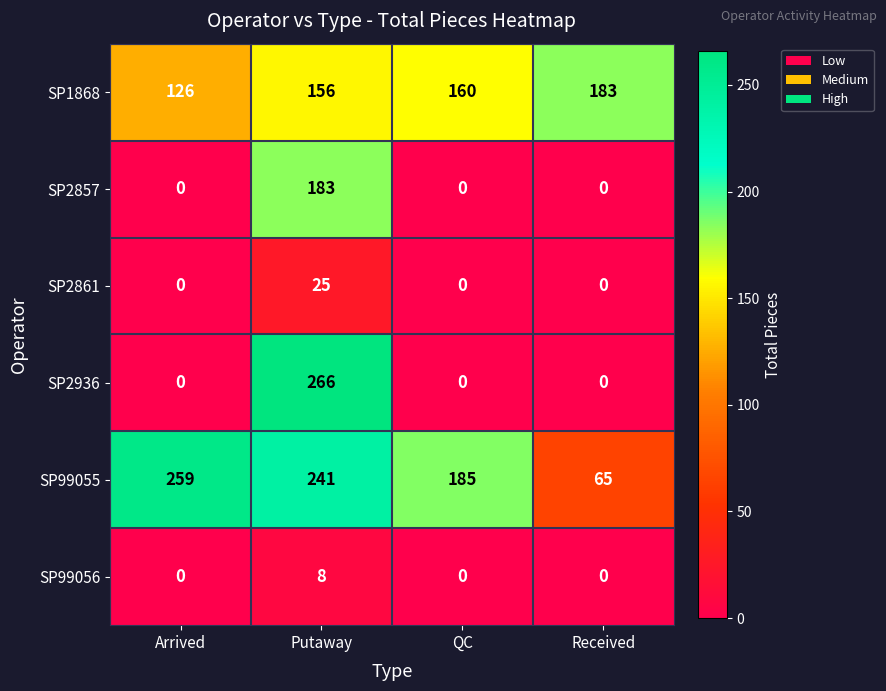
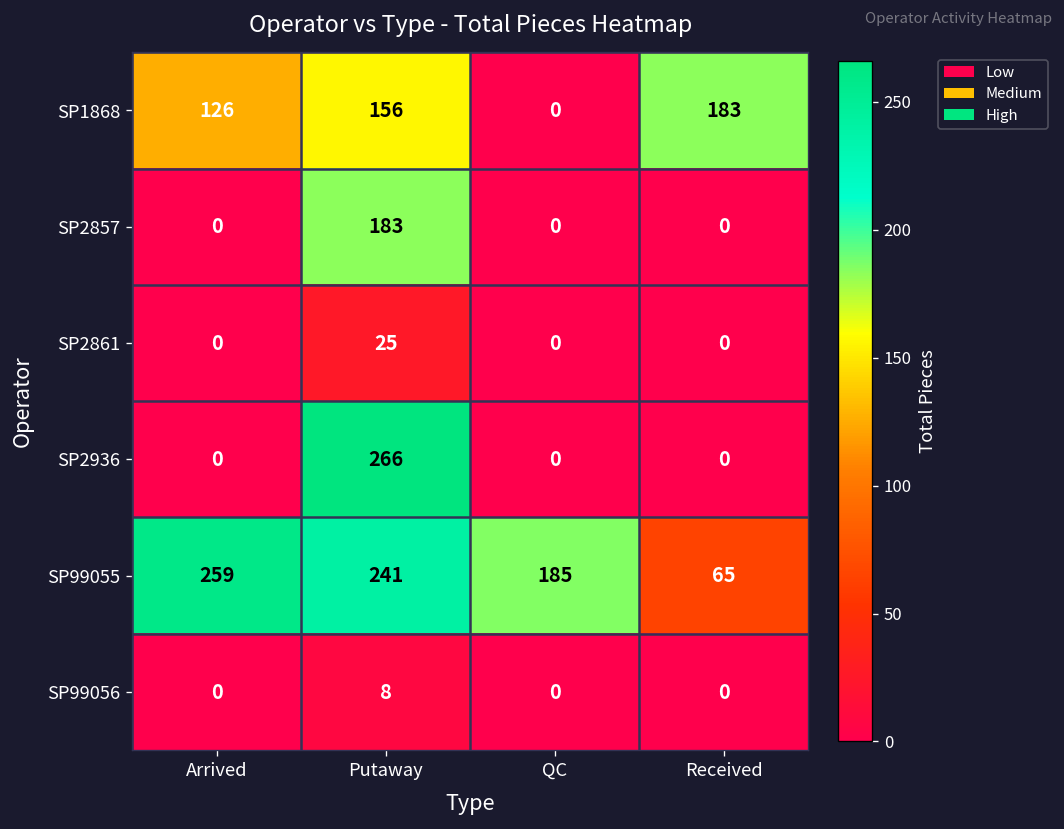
SP1868, QC: 160 -> 0
